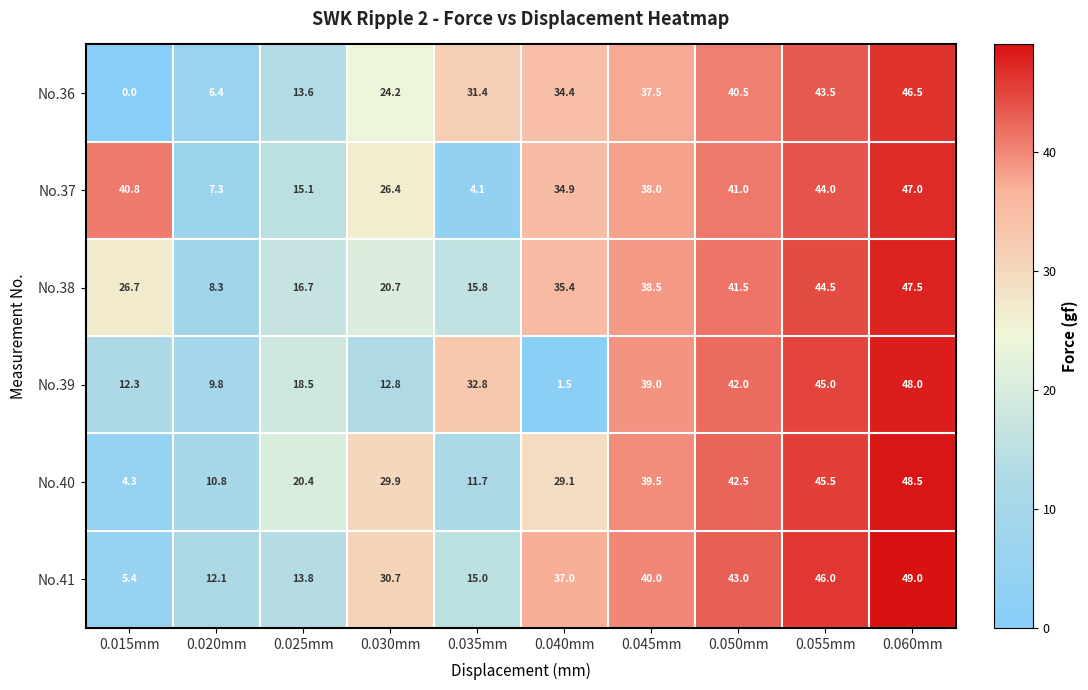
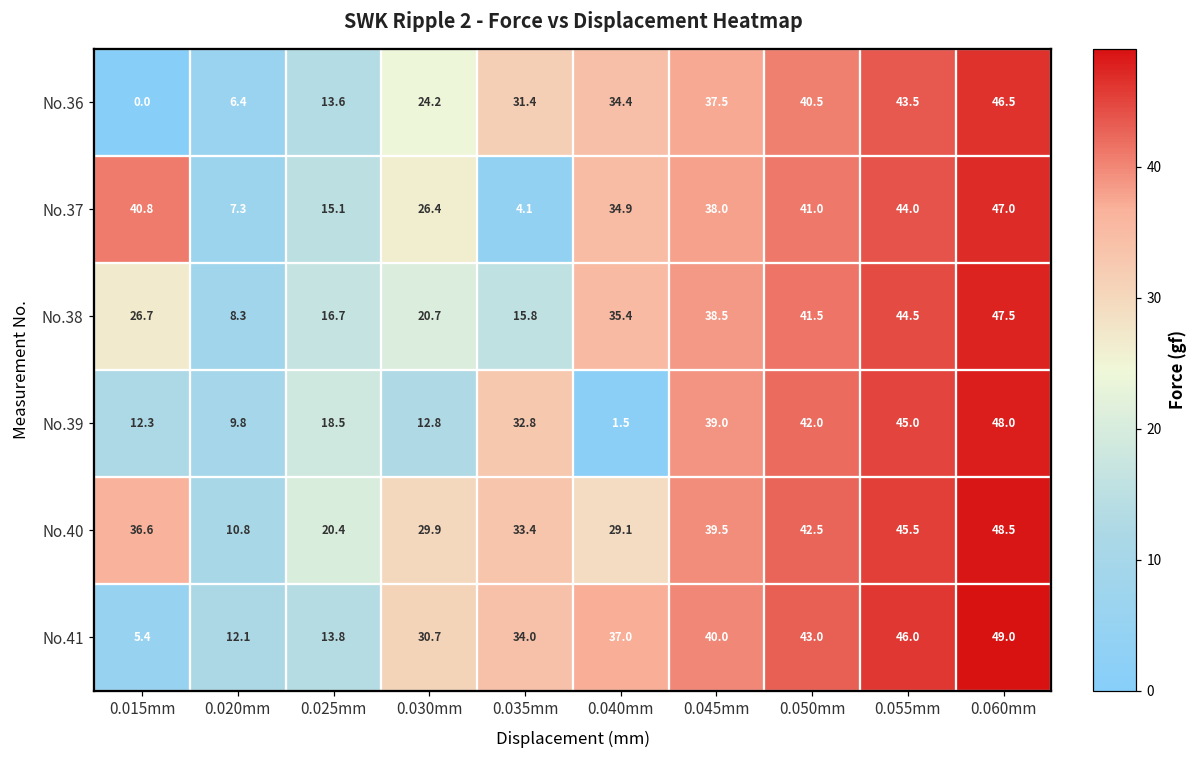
No.40, 0.015mm: 4.3 -> 36.6
No.40, 0.035mm: 11.7 -> 33.4
No.41, 0.035mm: 15.0 -> 34.0
